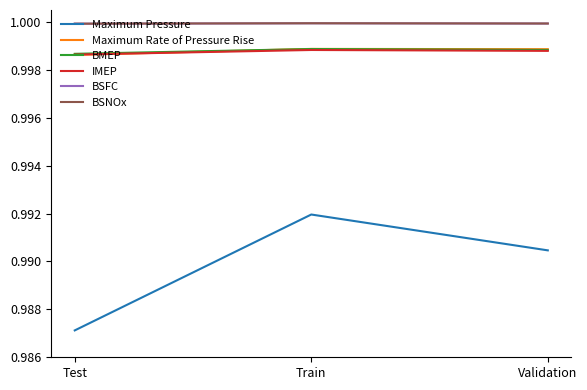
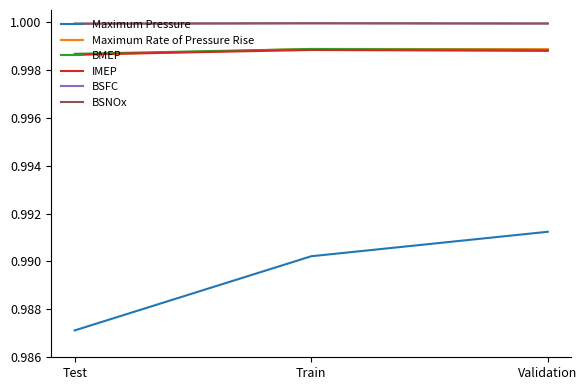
Maximum Pressure, Train: 0.9920 -> 0.9902
Maximum Pressure, Validation: 0.9905 -> 0.9912
